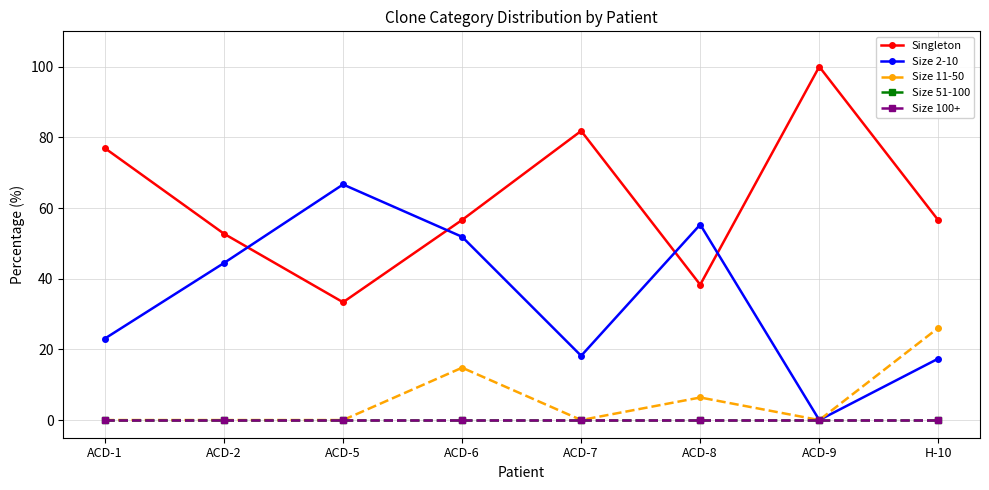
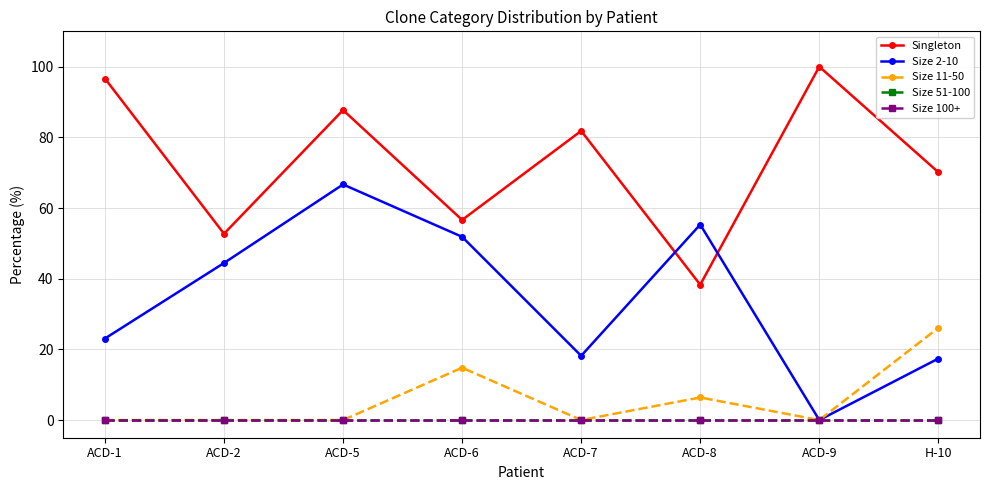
Singleton, ACD-1: 77 -> 97
Singleton, ACD-5: 33 -> 88
Singleton, H-10: 57 -> 70
